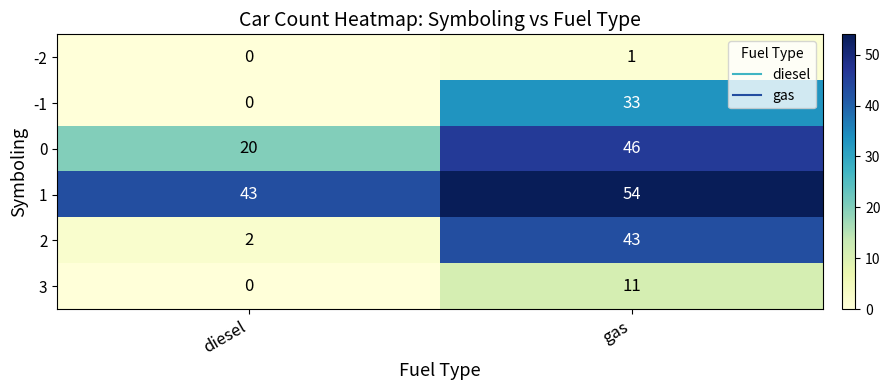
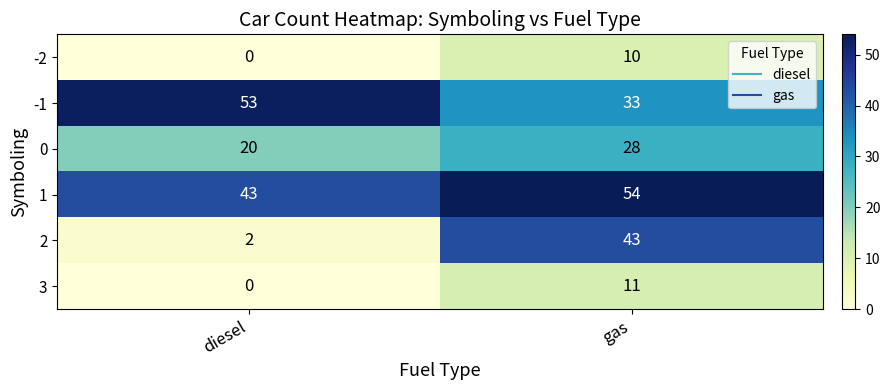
-2, gas: 1 -> 10
-1, diesel: 0 -> 53
0, gas: 46 -> 28
